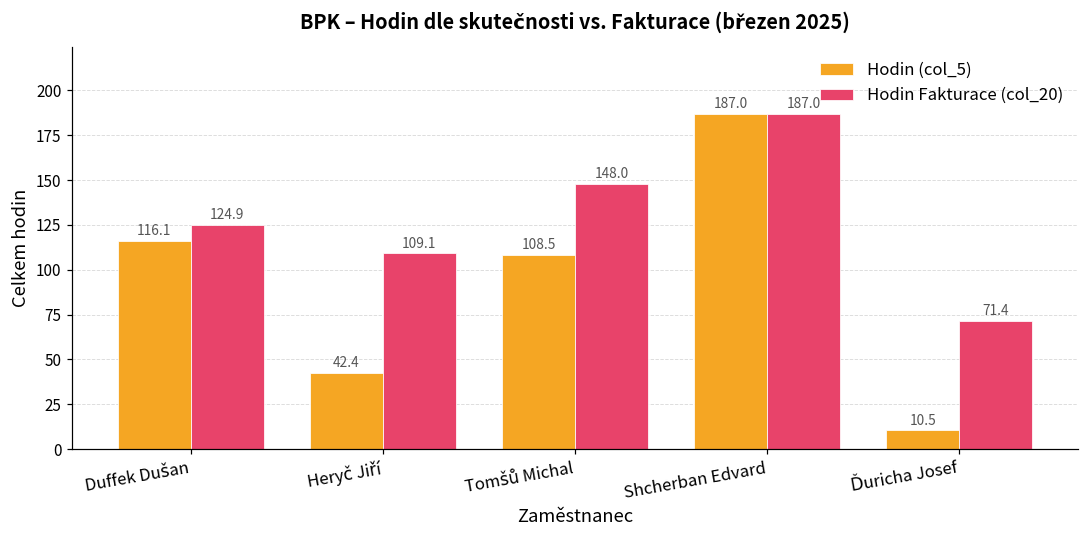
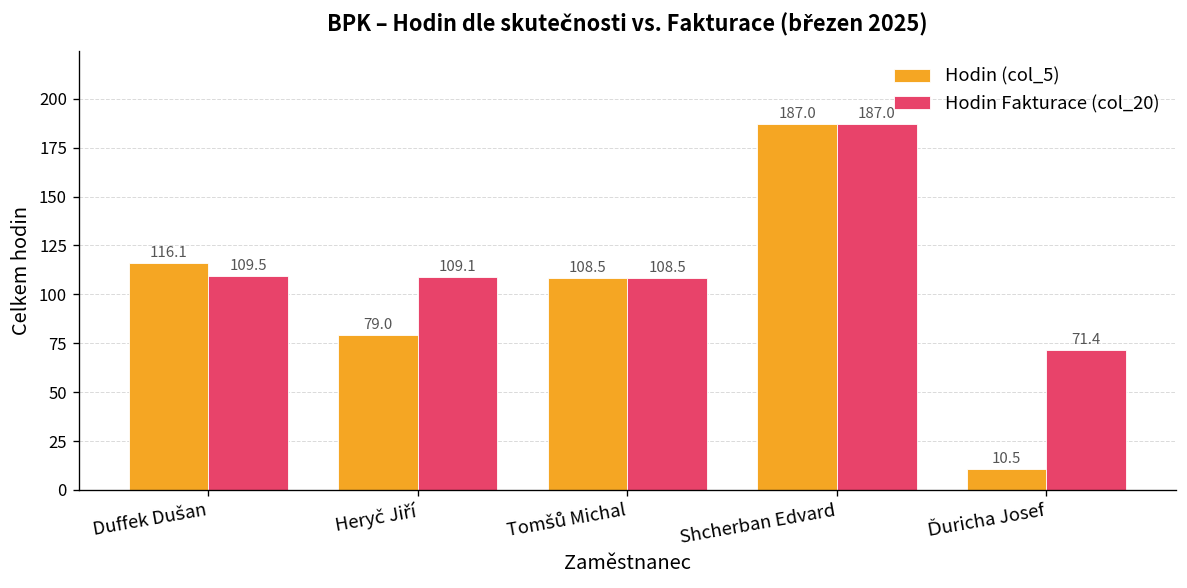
Hodin Fakturace (col_20), Duffek Dušan: 124.9 -> 109.5
Hodin (col_5), Heryč Jiří: 42.4 -> 79.0
Hodin Fakturace (col_20), Tomšů Michal: 148.0 -> 108.5
